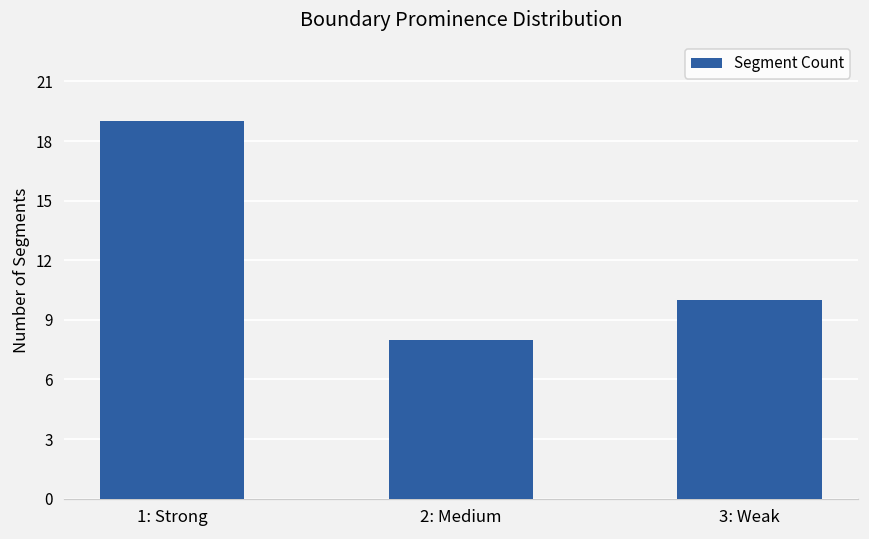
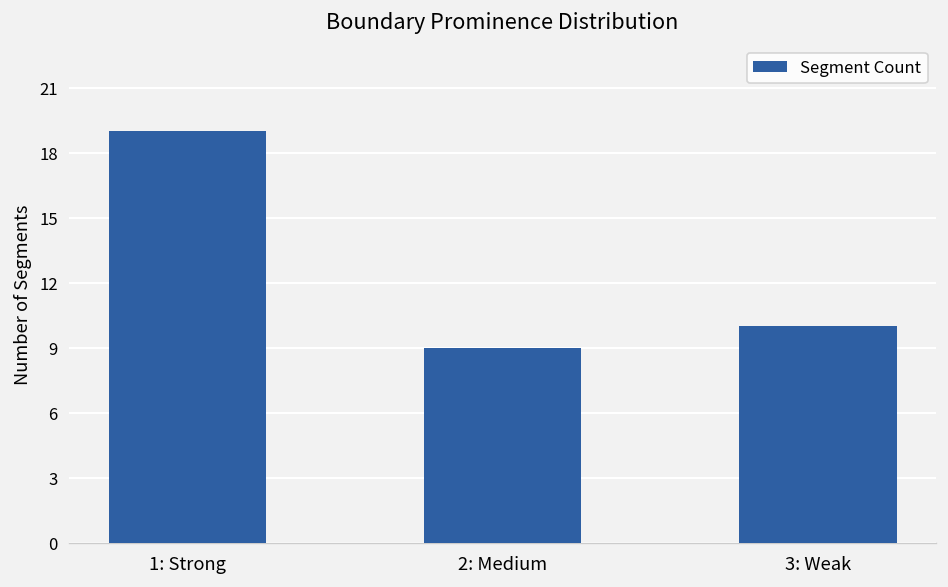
2: Medium: 8 -> 9
